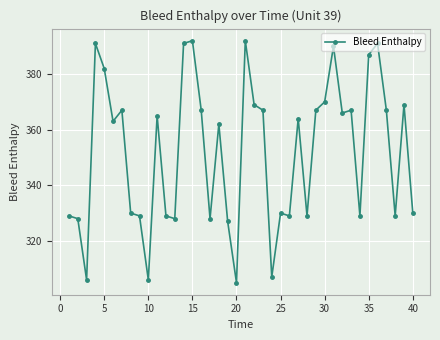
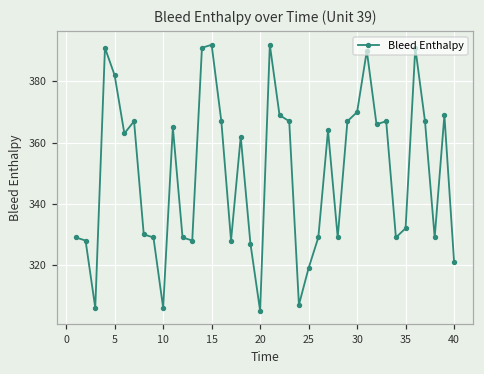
25: 330 -> 319
35: 387 -> 332
40: 330 -> 321
